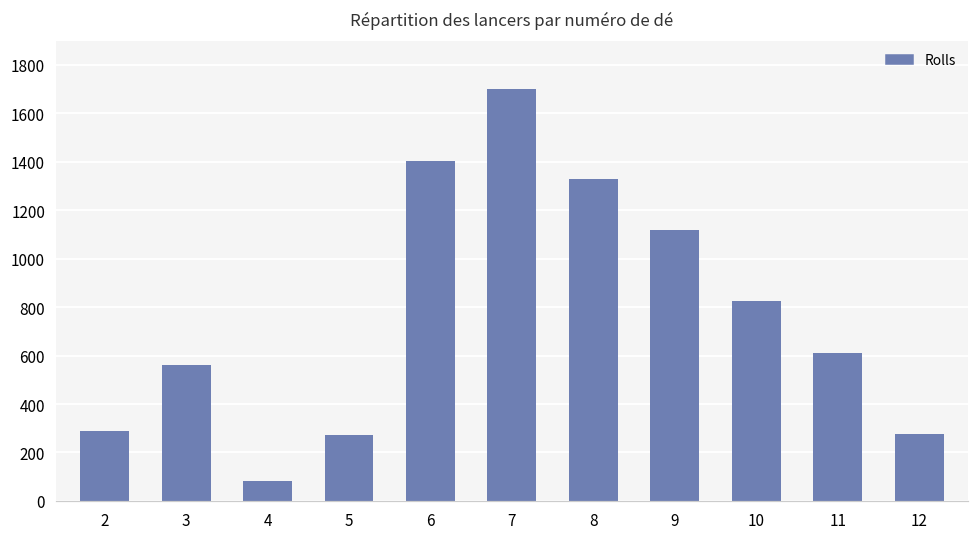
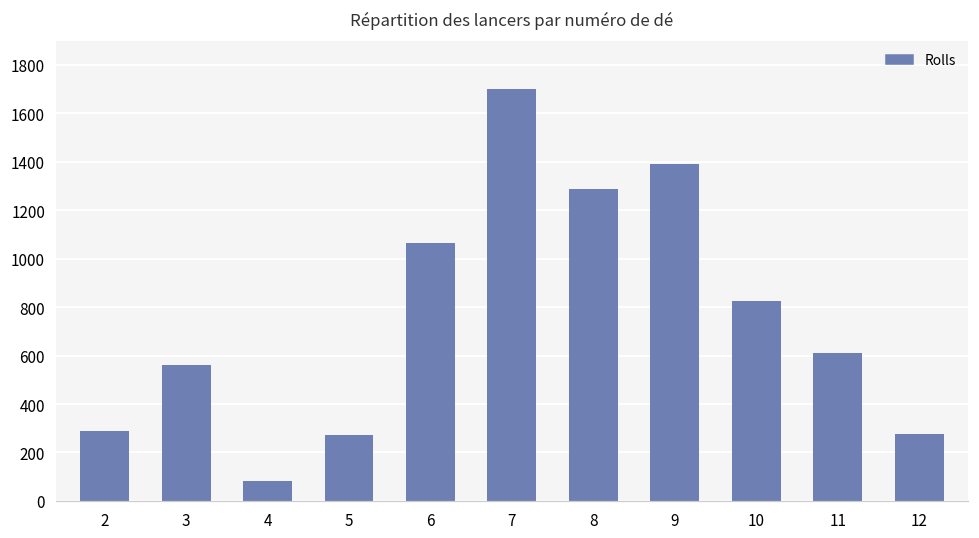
6: 1400 -> 1070
8: 1330 -> 1290
9: 1120 -> 1390
